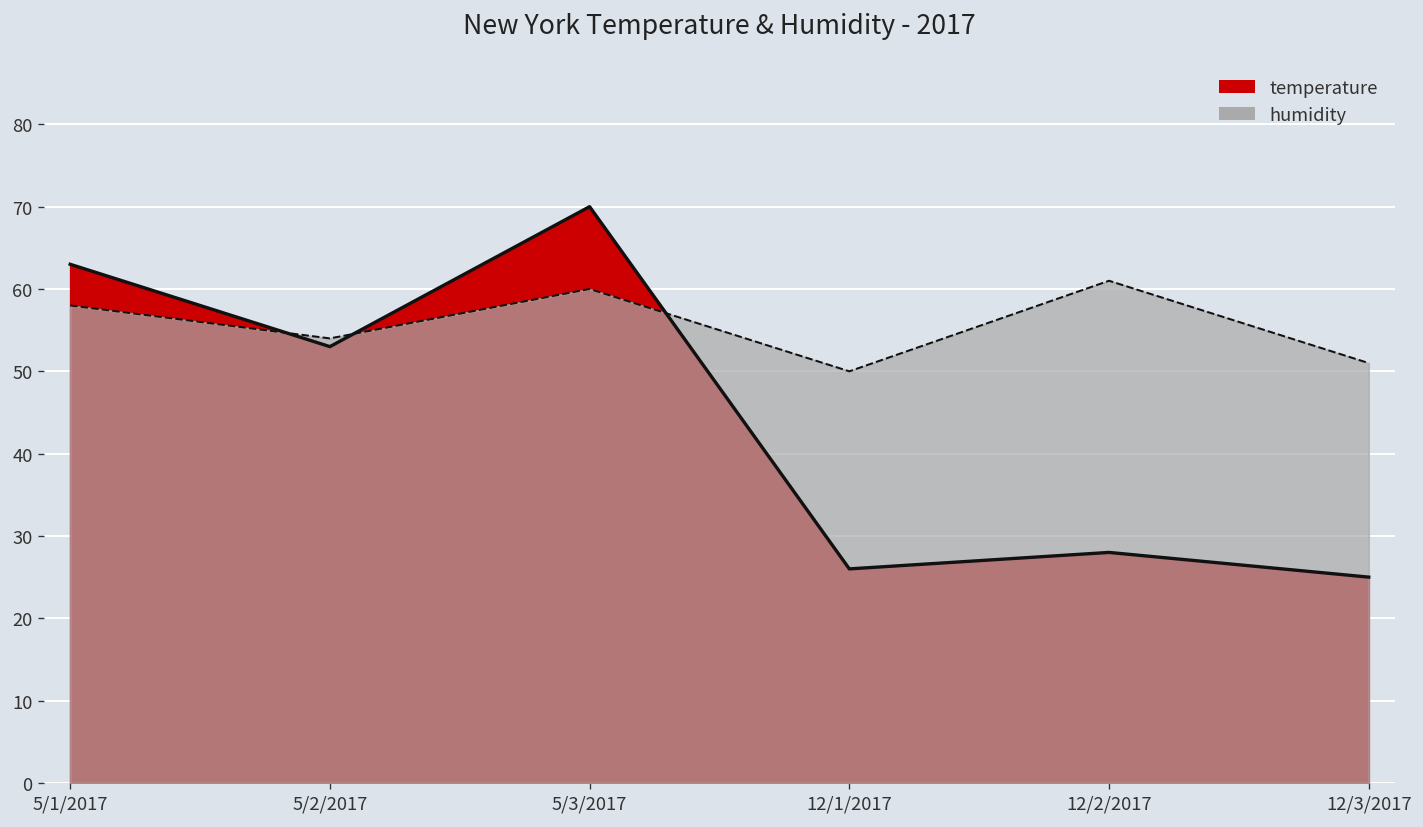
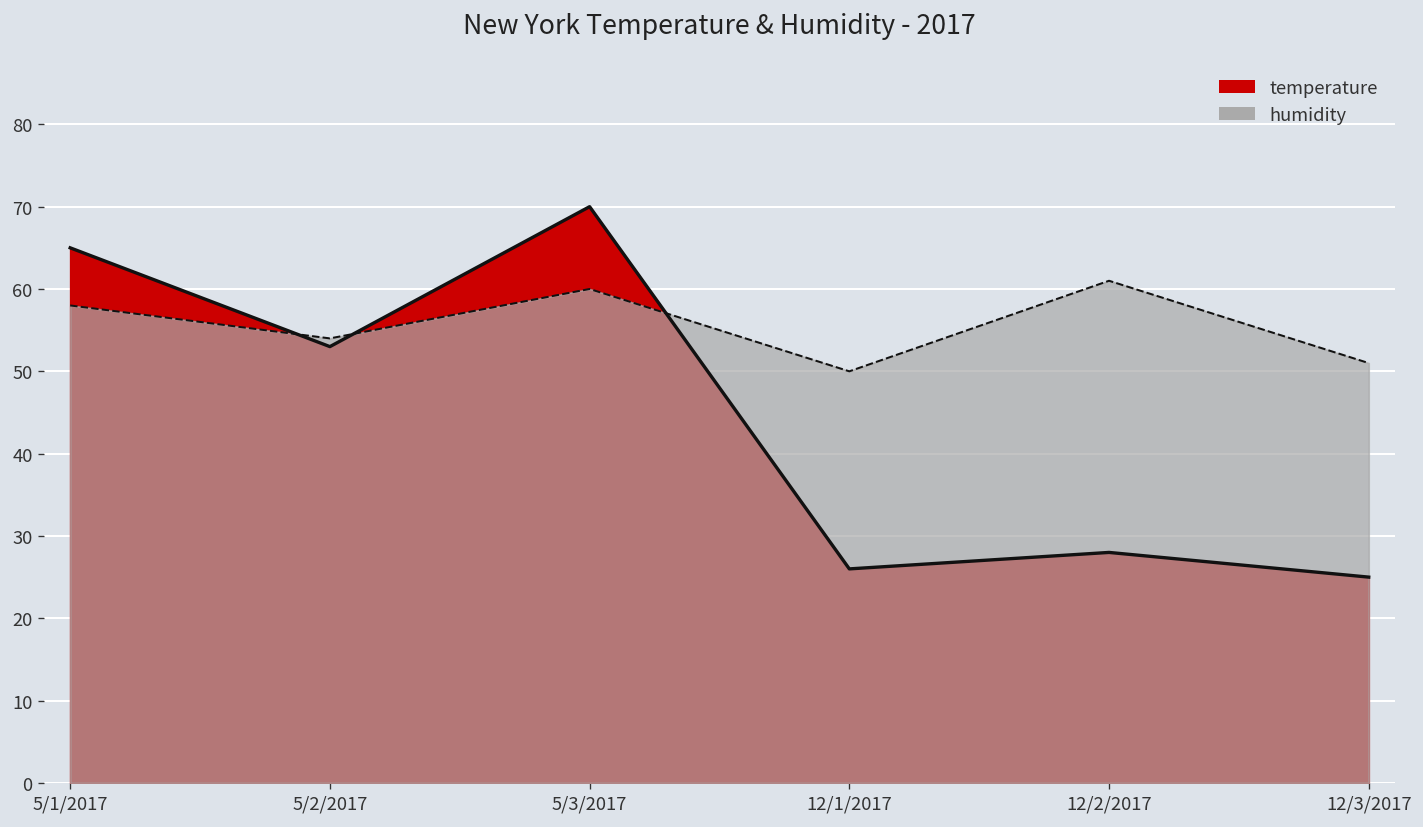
temperature, 5/1/2017: 63 -> 65
